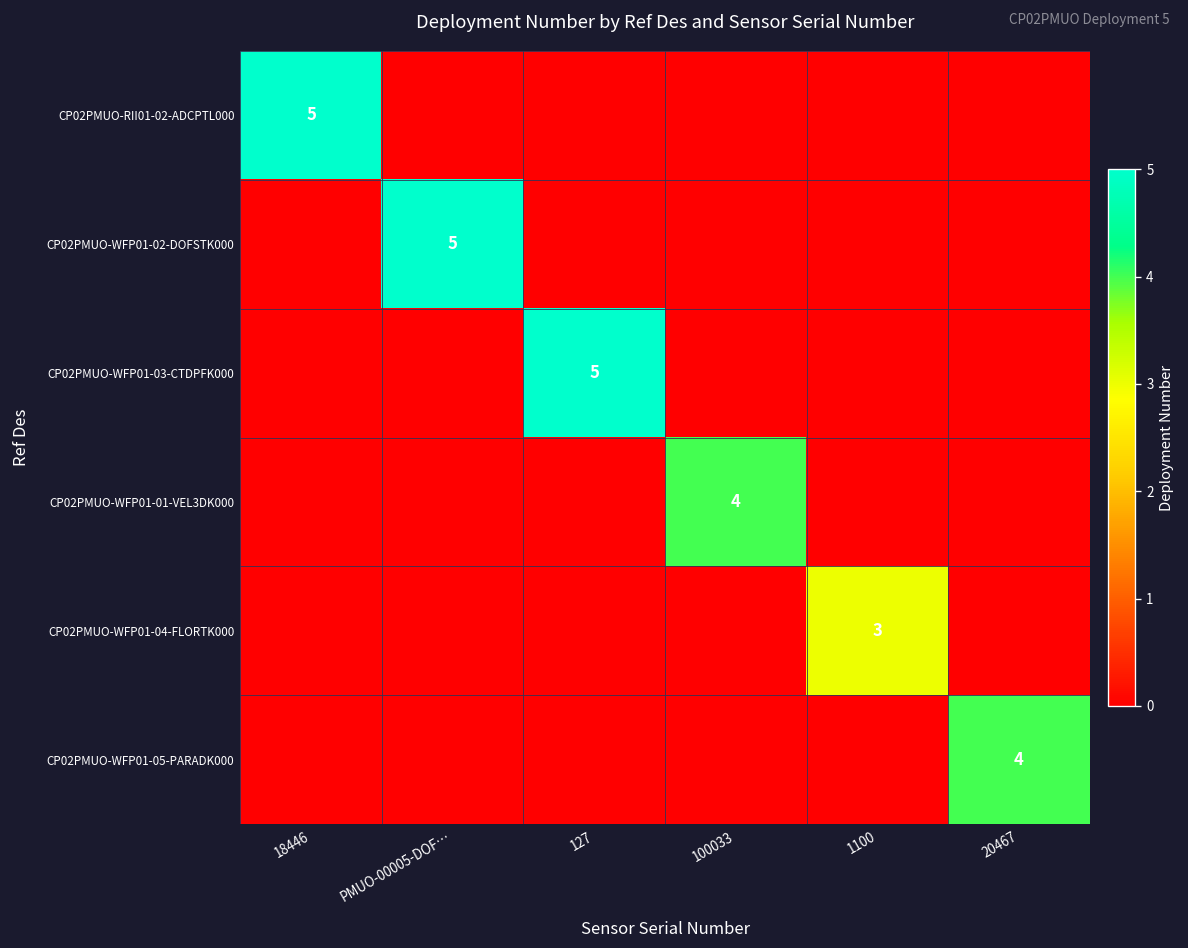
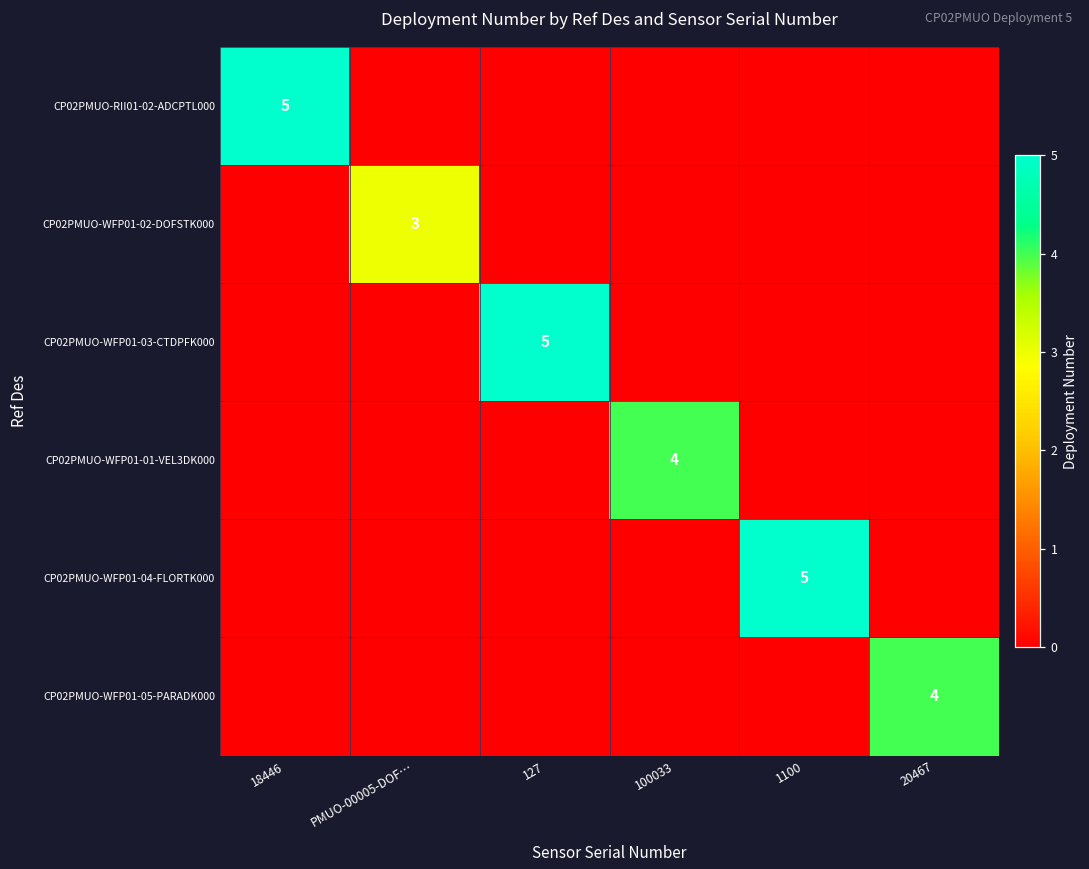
CP02PMUO-WFP01-02-DOFSTK000, PMUO-00005-DOF…: 5 -> 3
CP02PMUO-WFP01-04-FLORTK000, 1100: 3 -> 5
